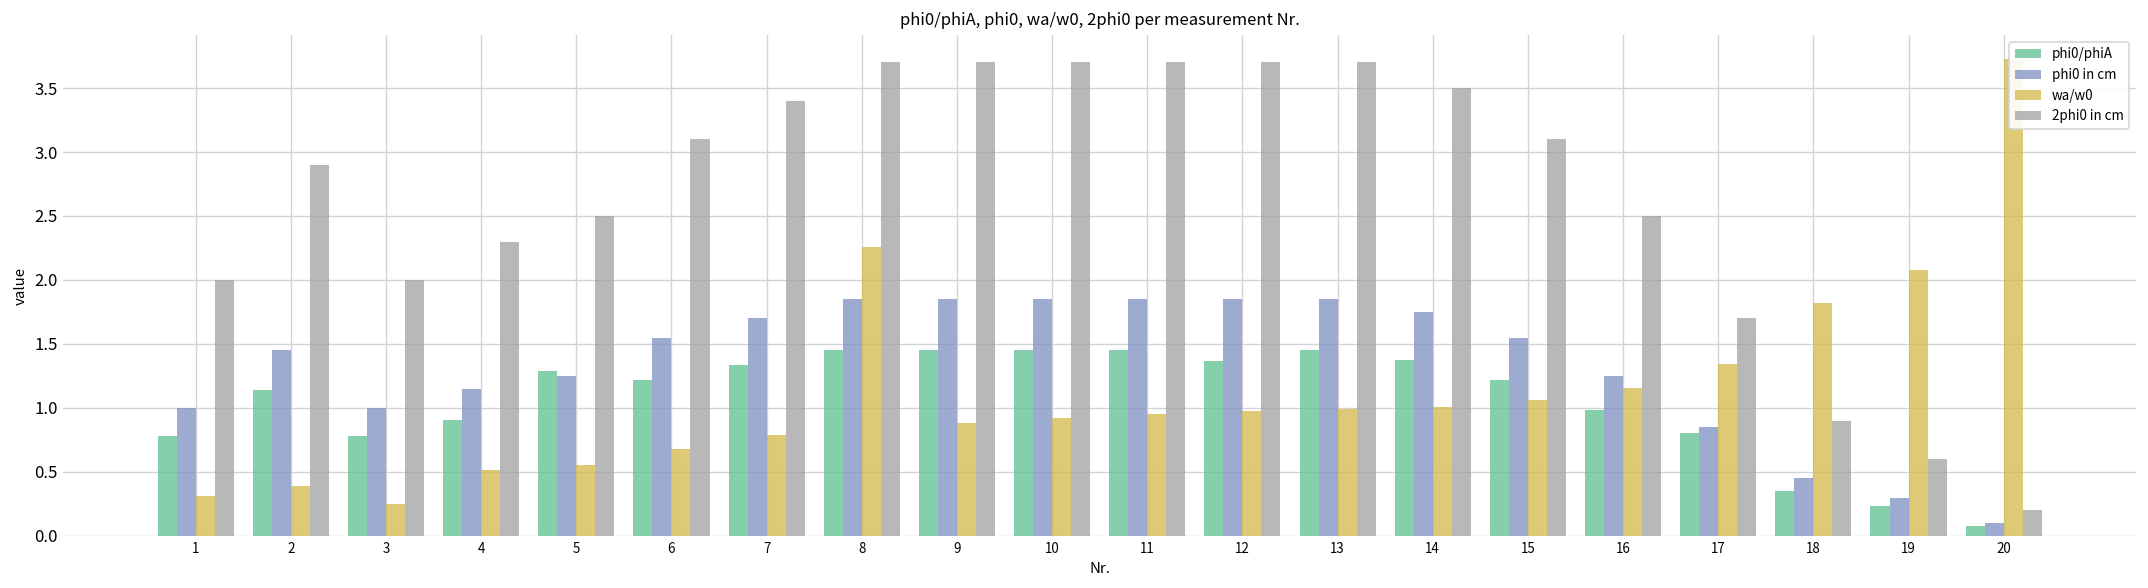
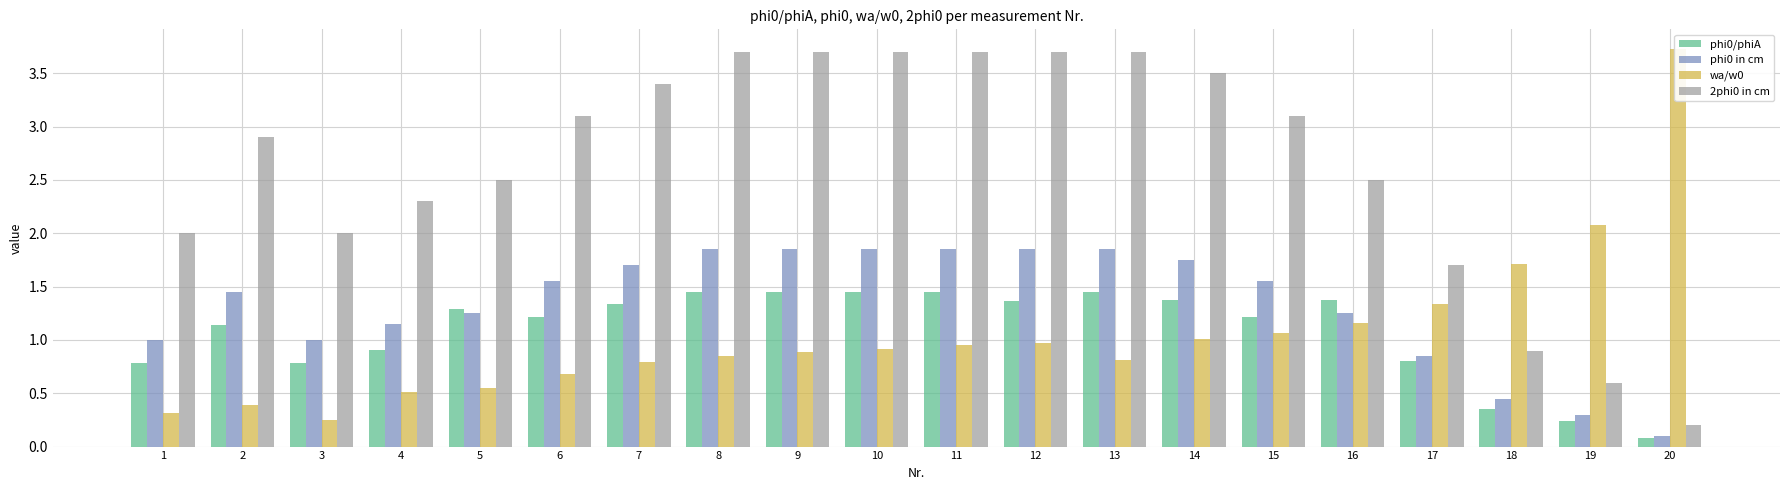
wa/w0, 8: 2.26 -> 0.85
wa/w0, 13: 0.99 -> 0.81
phi0/phiA, 16: 0.98 -> 1.37
wa/w0, 18: 1.82 -> 1.71
